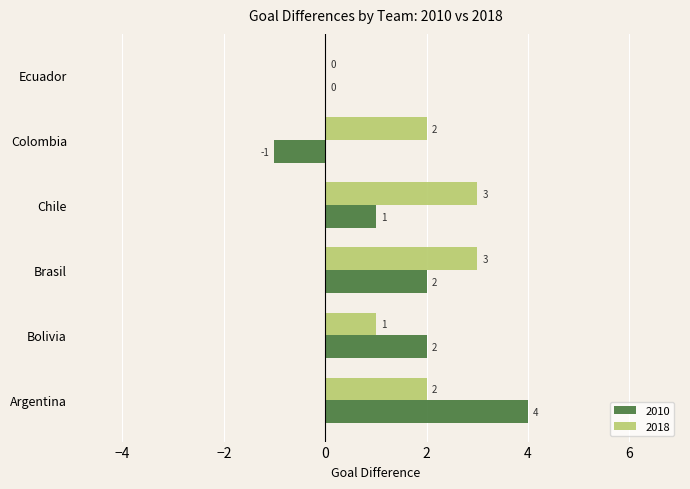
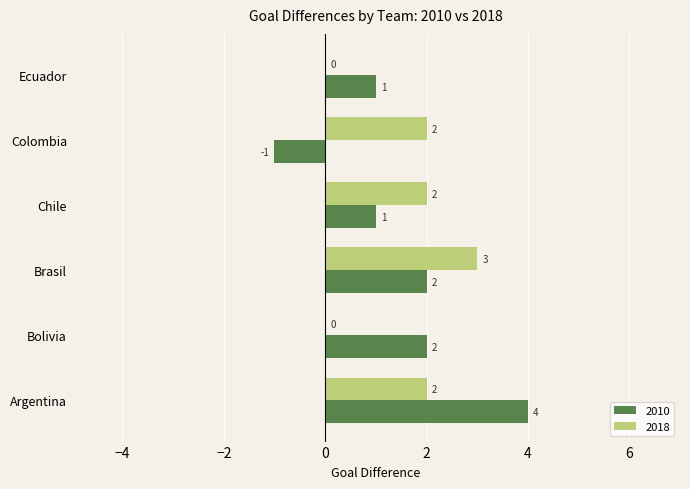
2010, Ecuador: 0 -> 1
2018, Chile: 3 -> 2
2018, Bolivia: 1 -> 0
